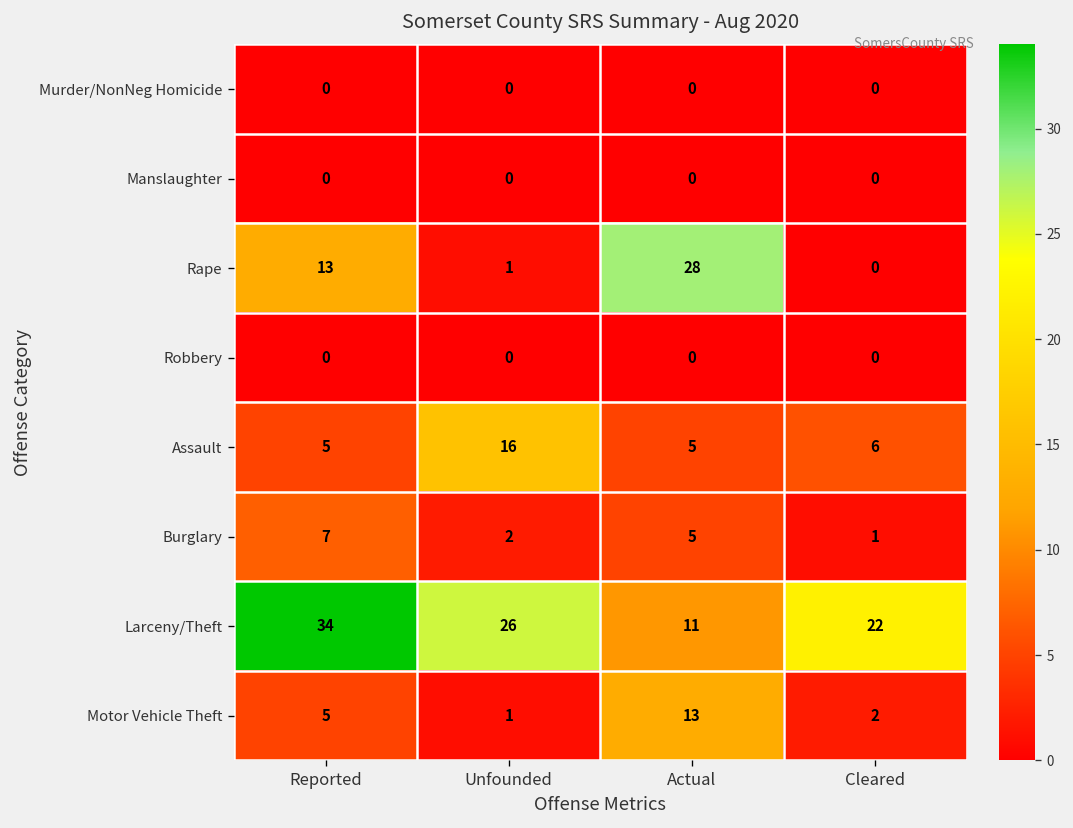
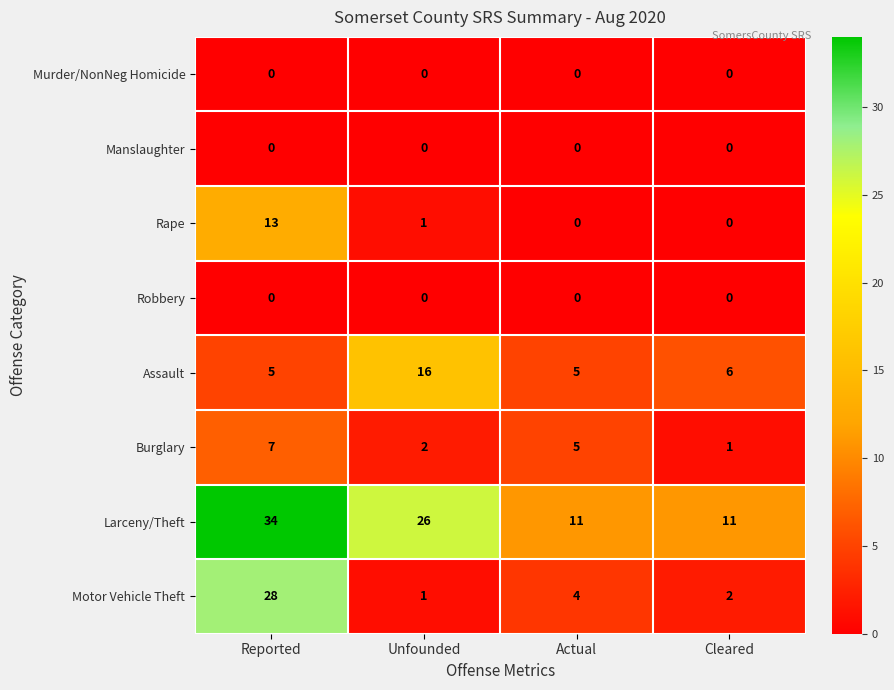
Rape, Actual: 28 -> 0
Larceny/Theft, Cleared: 22 -> 11
Motor Vehicle Theft, Reported: 5 -> 28
Motor Vehicle Theft, Actual: 13 -> 4
